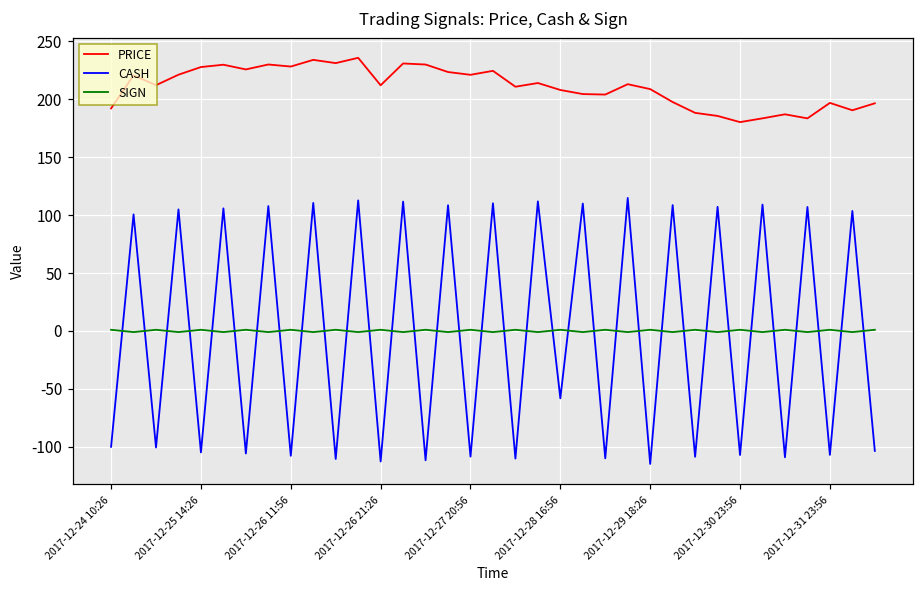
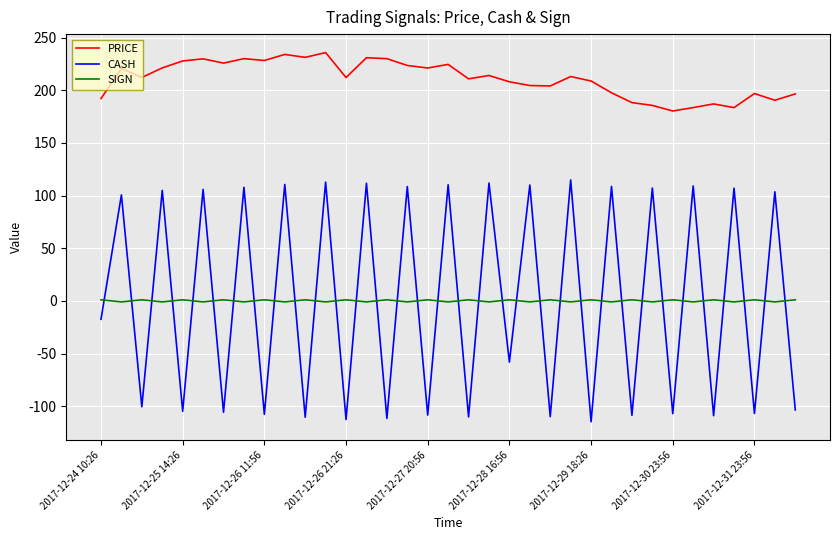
CASH, 2017-12-24 10:26: -100 -> -18
